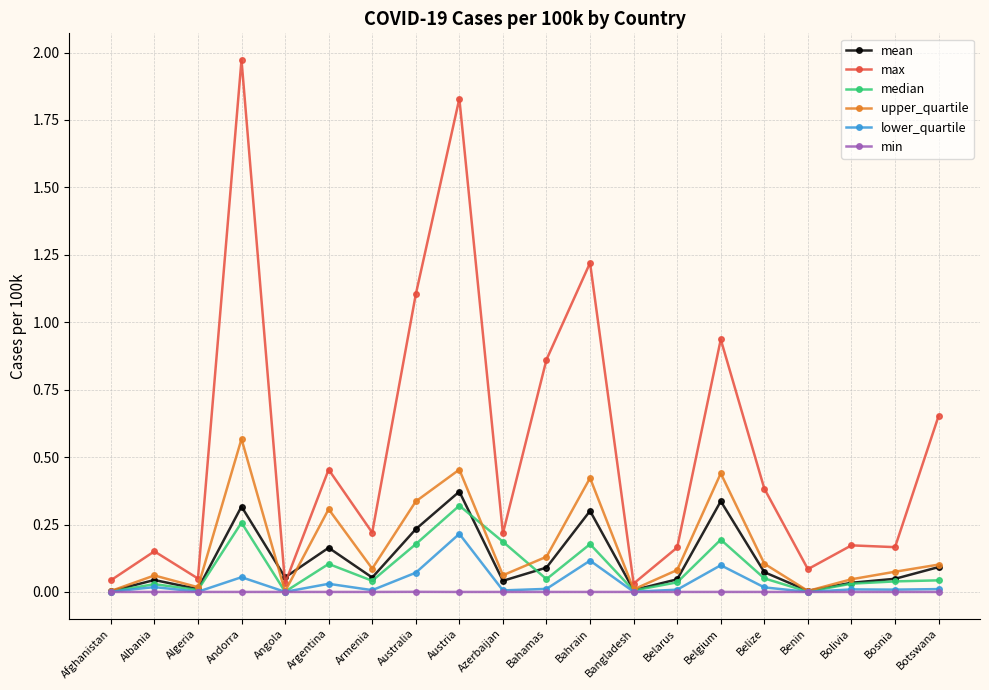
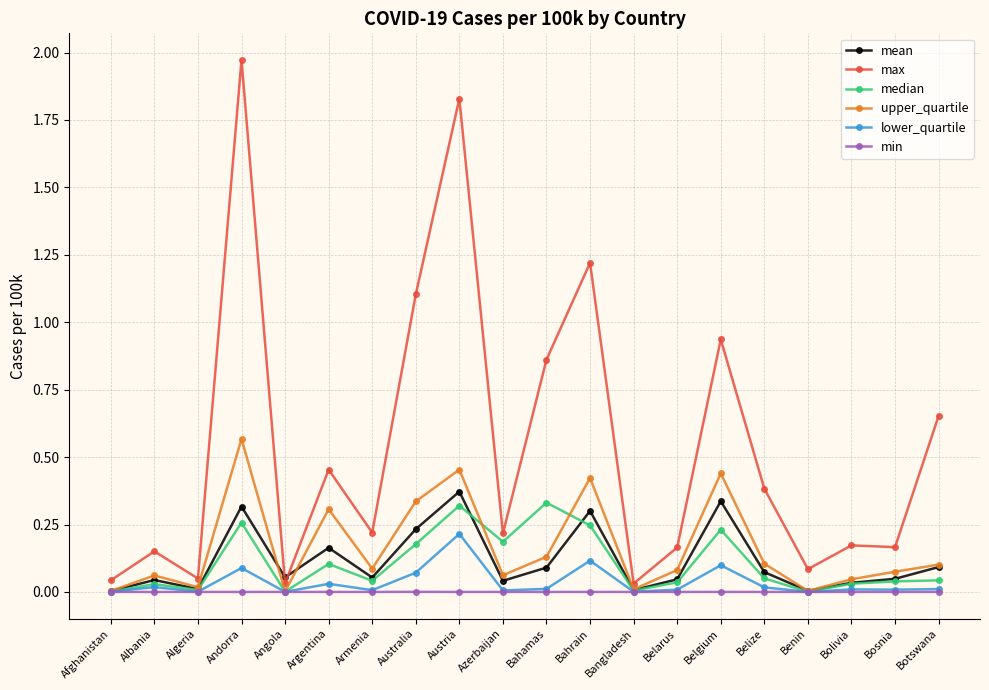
lower_quartile, Andorra: 0.05 -> 0.09
median, Bahamas: 0.05 -> 0.33
median, Bahrain: 0.18 -> 0.25
median, Belgium: 0.19 -> 0.23
